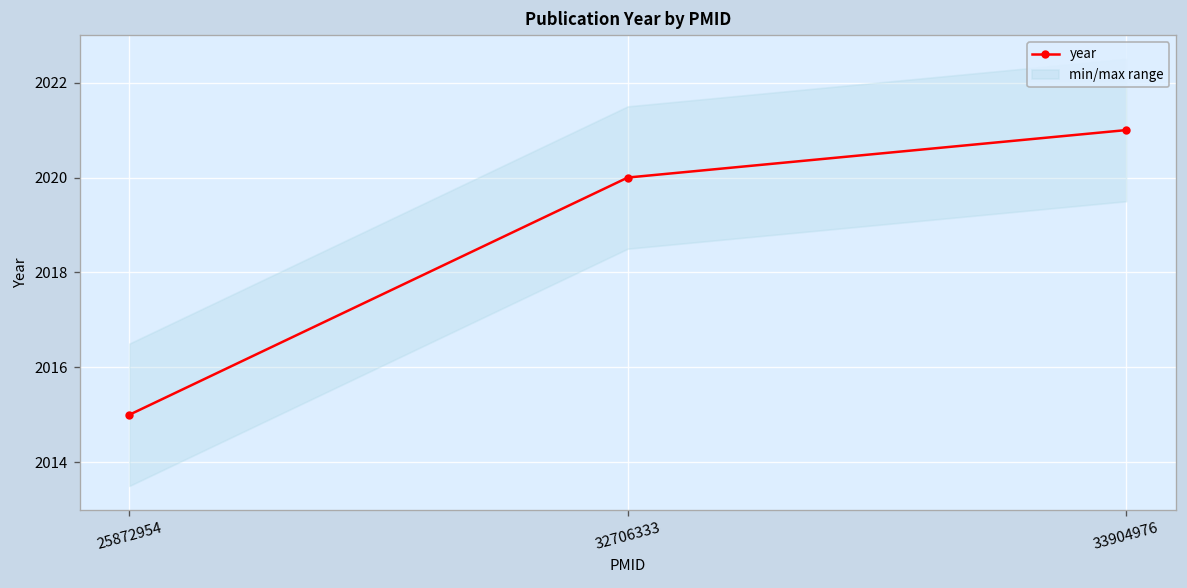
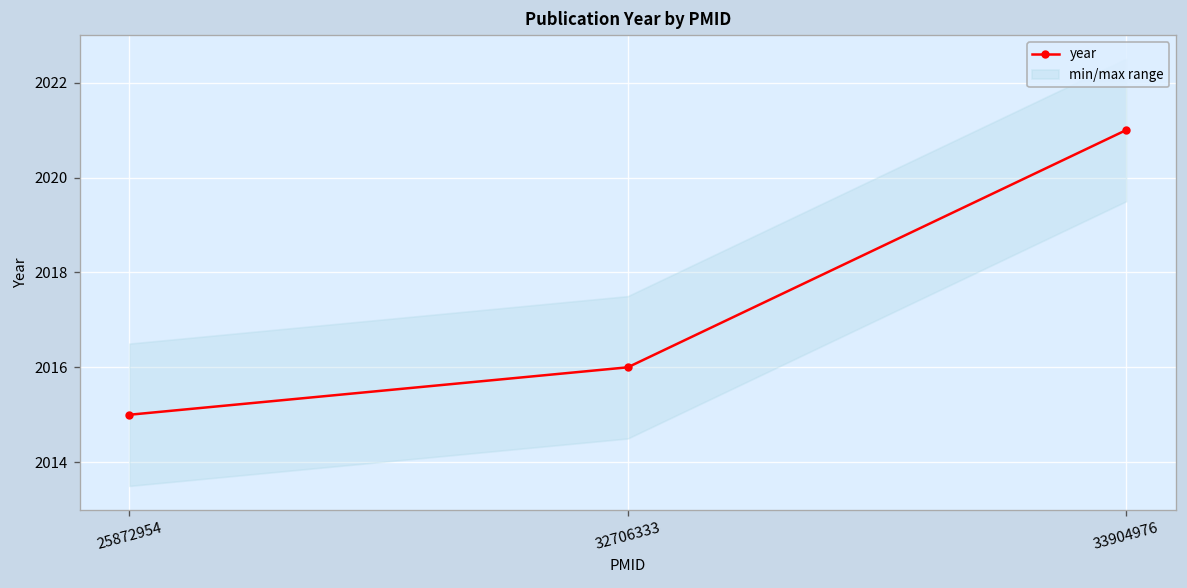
year, 32706333: 2020 -> 2016
